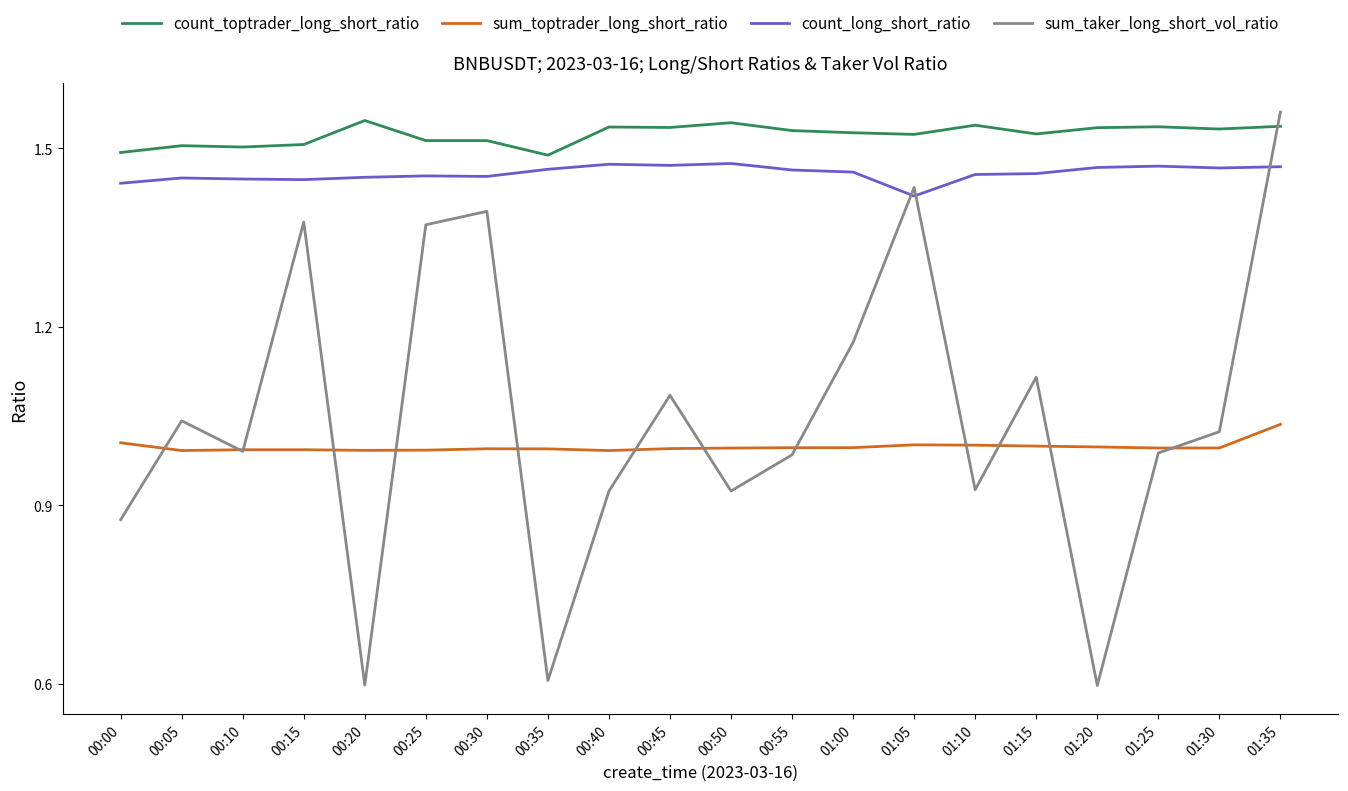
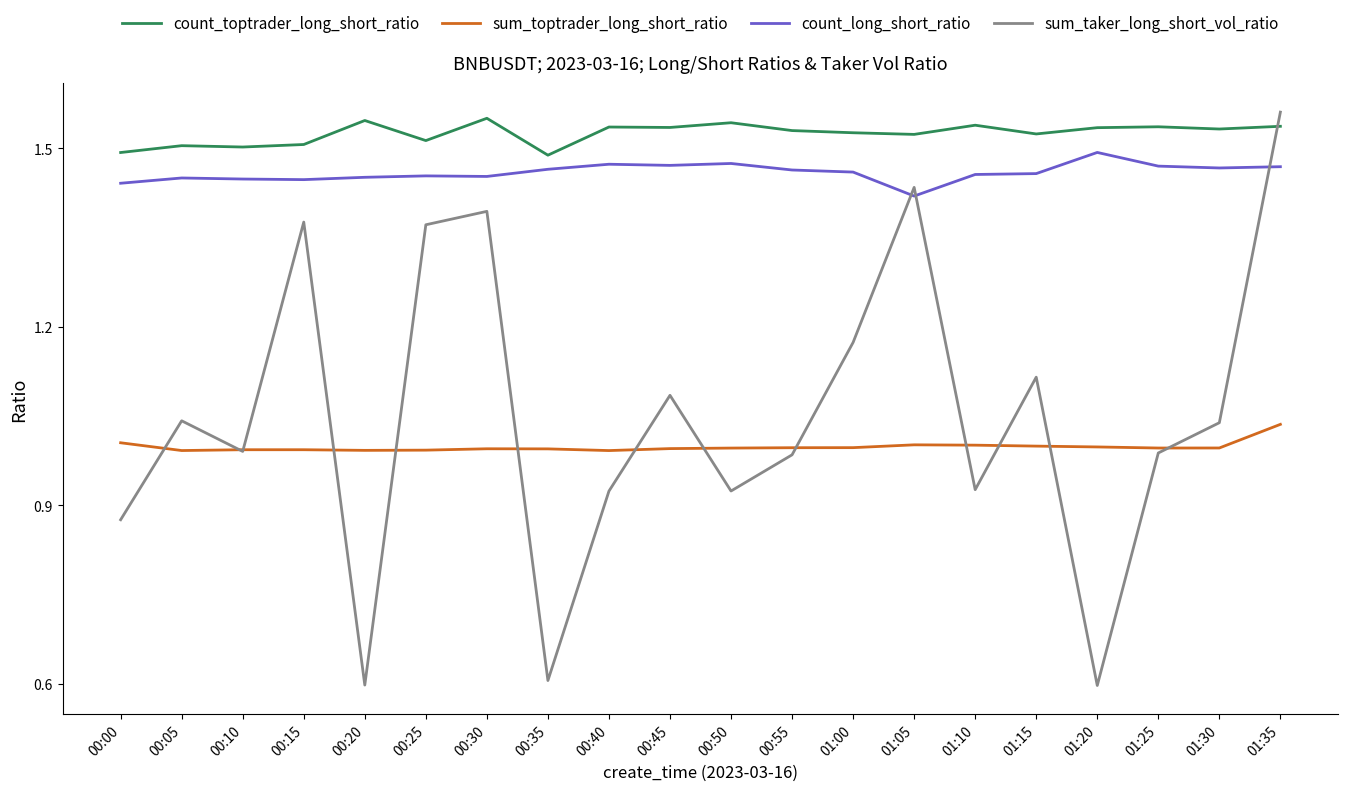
count_toptrader_long_short_ratio, 00:30: 1.51 -> 1.55
count_long_short_ratio, 01:20: 1.47 -> 1.49
sum_taker_long_short_vol_ratio, 01:30: 1.02 -> 1.04
